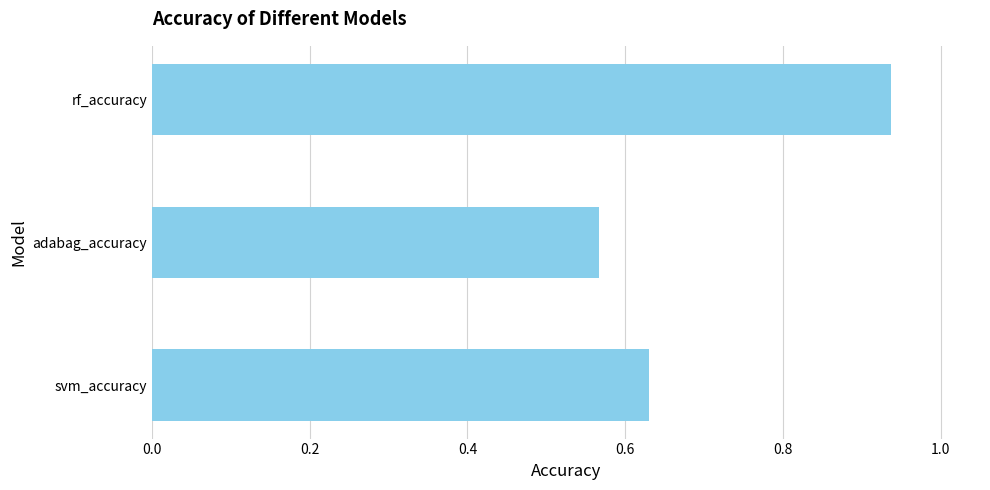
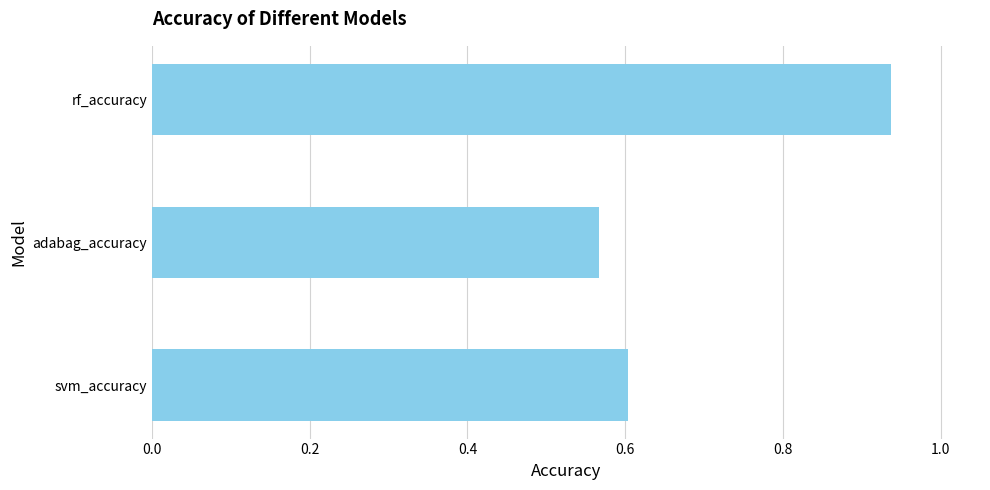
svm_accuracy: 0.63 -> 0.60
